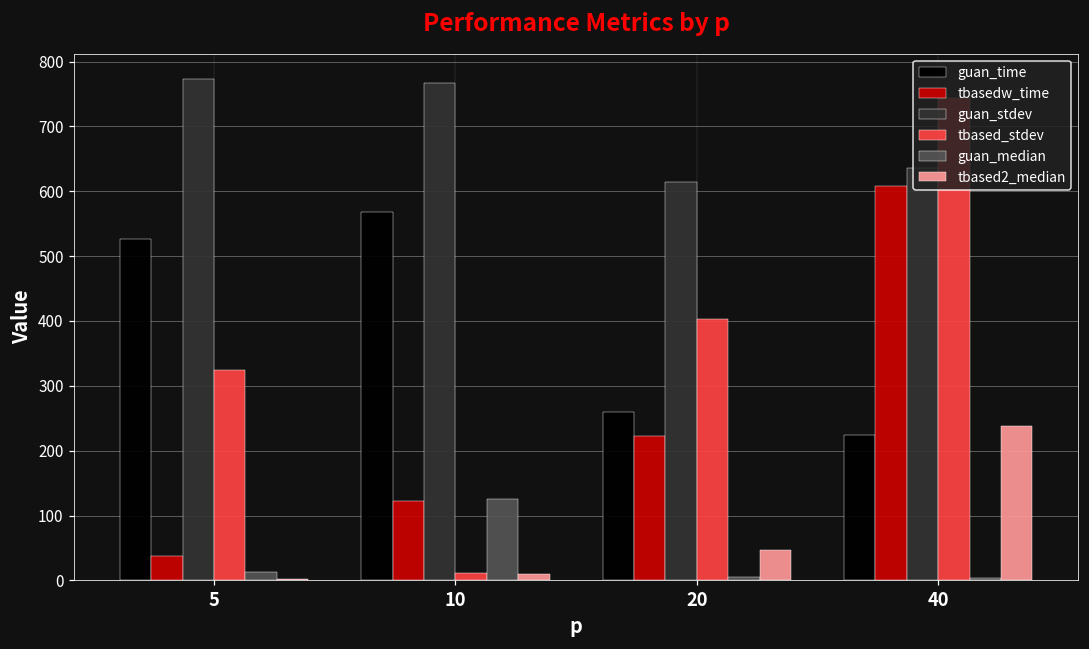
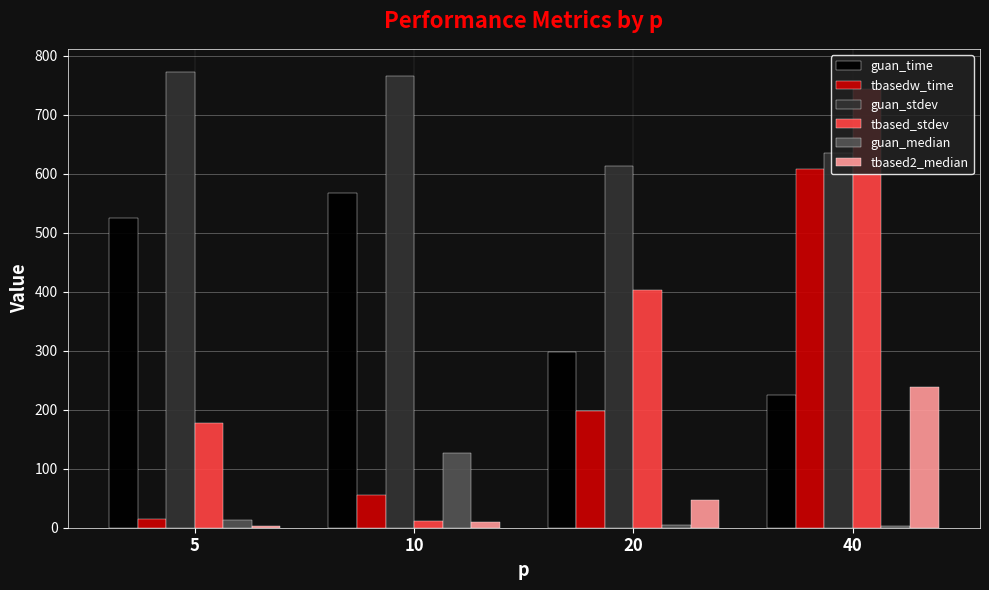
tbasedw_time, 5: 40 -> 10
tbased_stdev, 5: 330 -> 180
tbasedw_time, 10: 120 -> 50
guan_time, 20: 260 -> 300
tbasedw_time, 20: 220 -> 200
